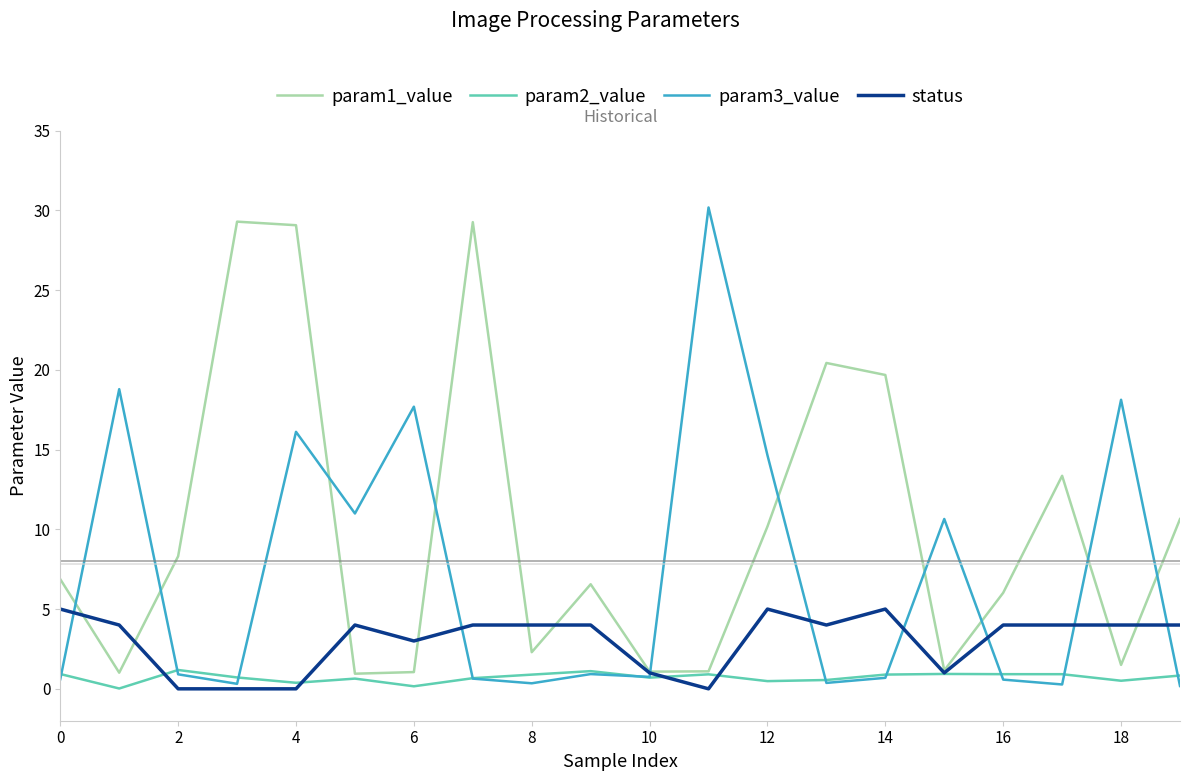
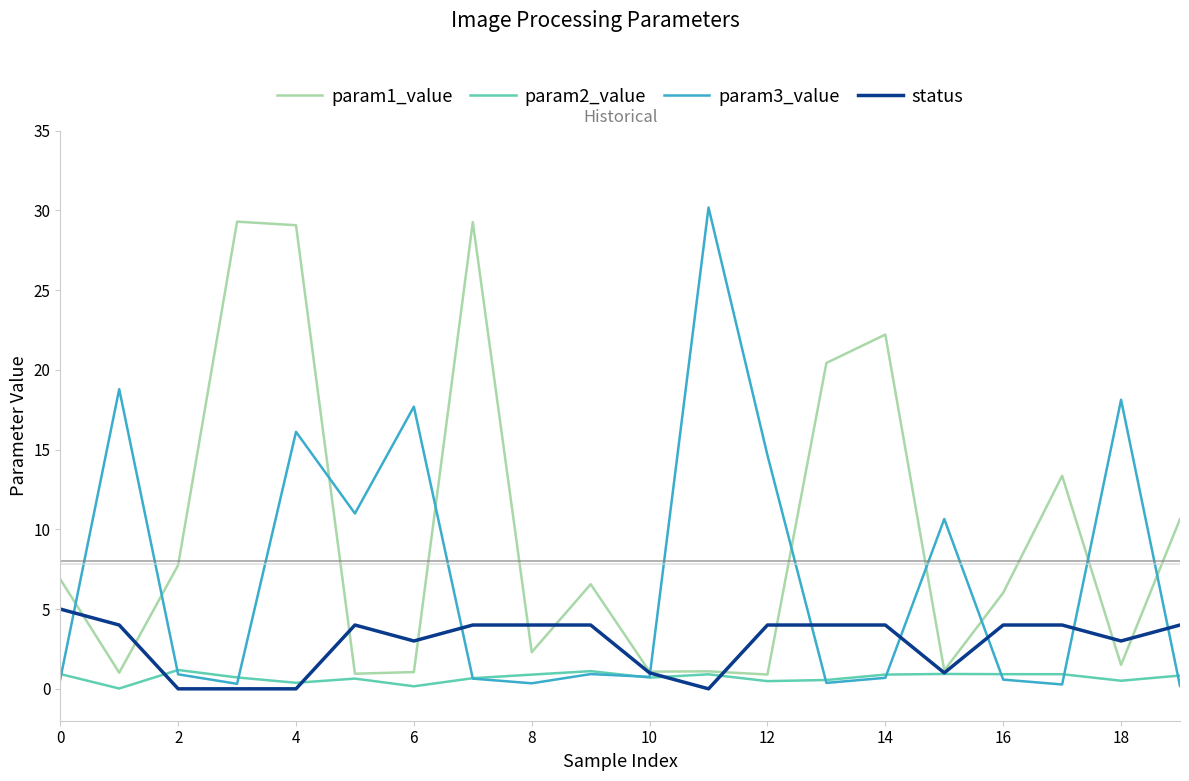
param1_value, 2: 8.3 -> 7.8
param1_value, 12: 10.2 -> 0.9
status, 12: 5 -> 4
param1_value, 14: 19.7 -> 22.2
status, 14: 5 -> 4
status, 18: 4 -> 3
